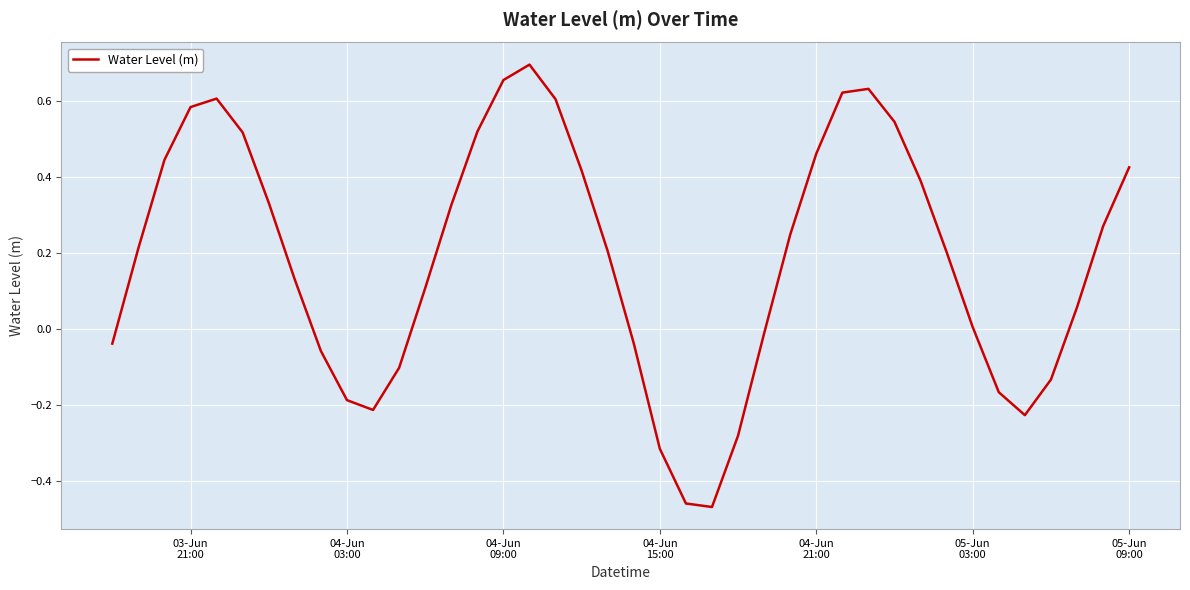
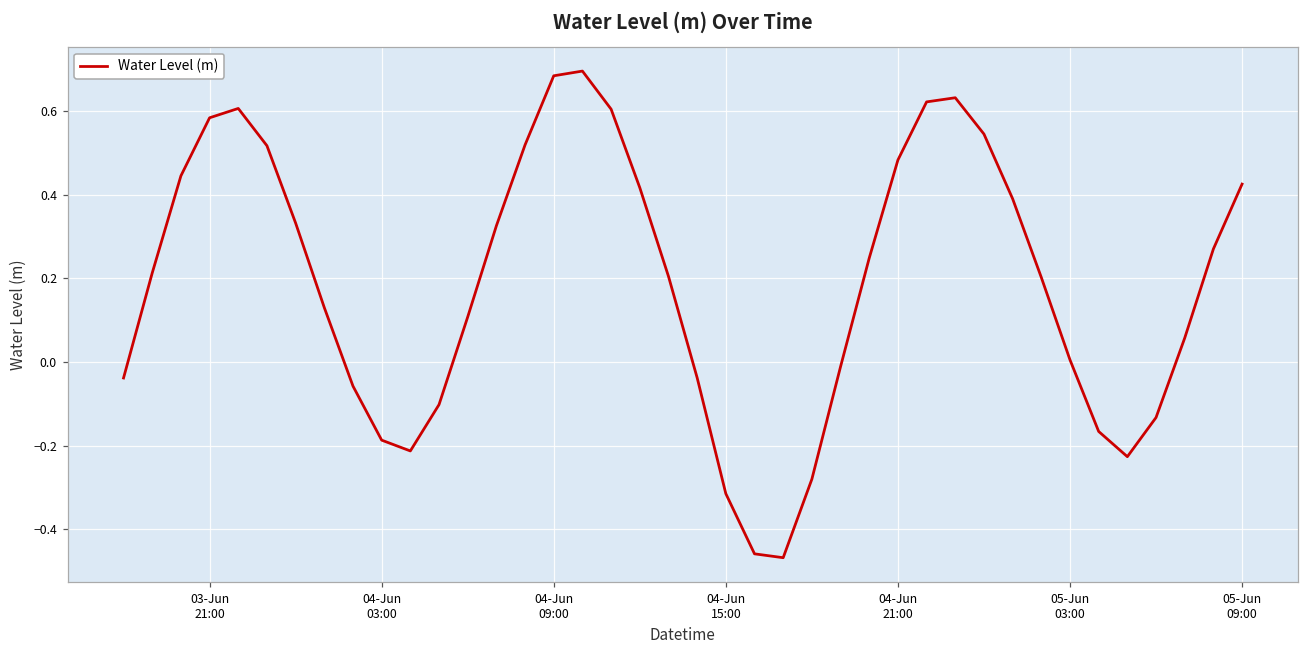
04-Jun 09:00: 0.65 -> 0.68
04-Jun 21:00: 0.46 -> 0.48
